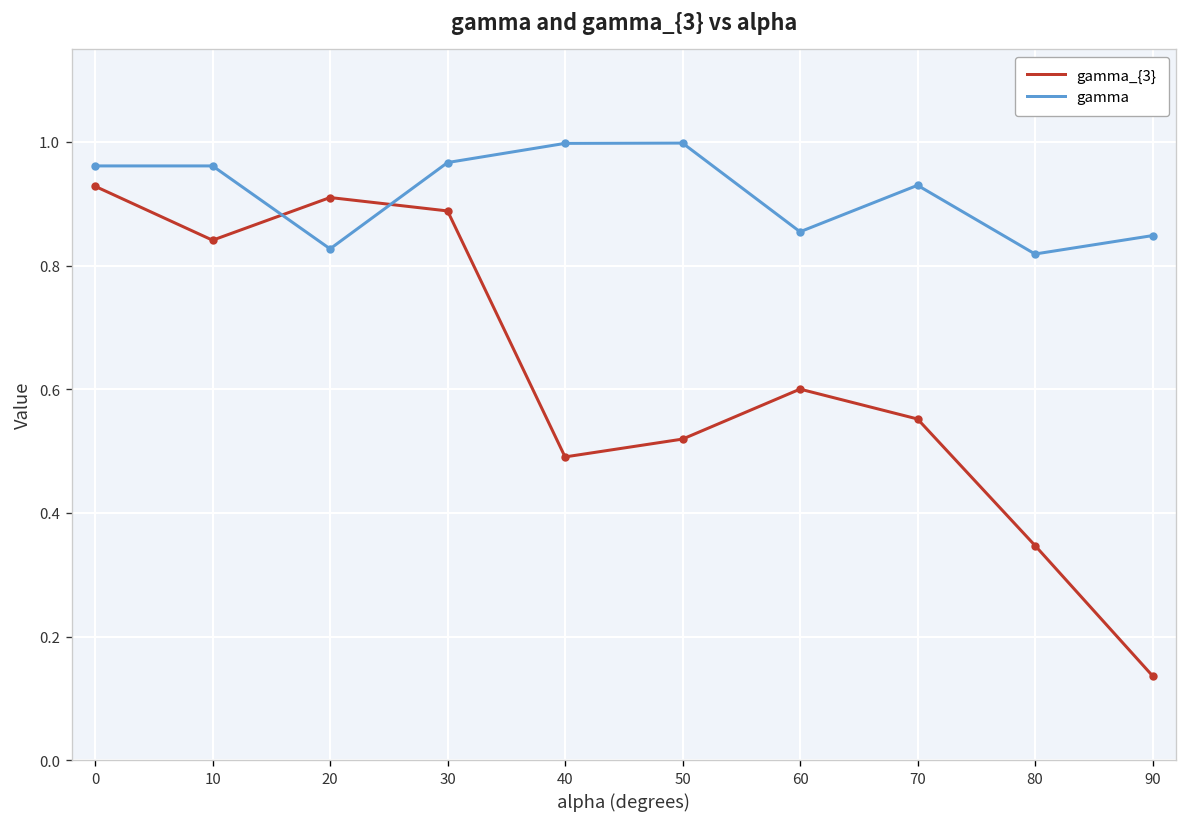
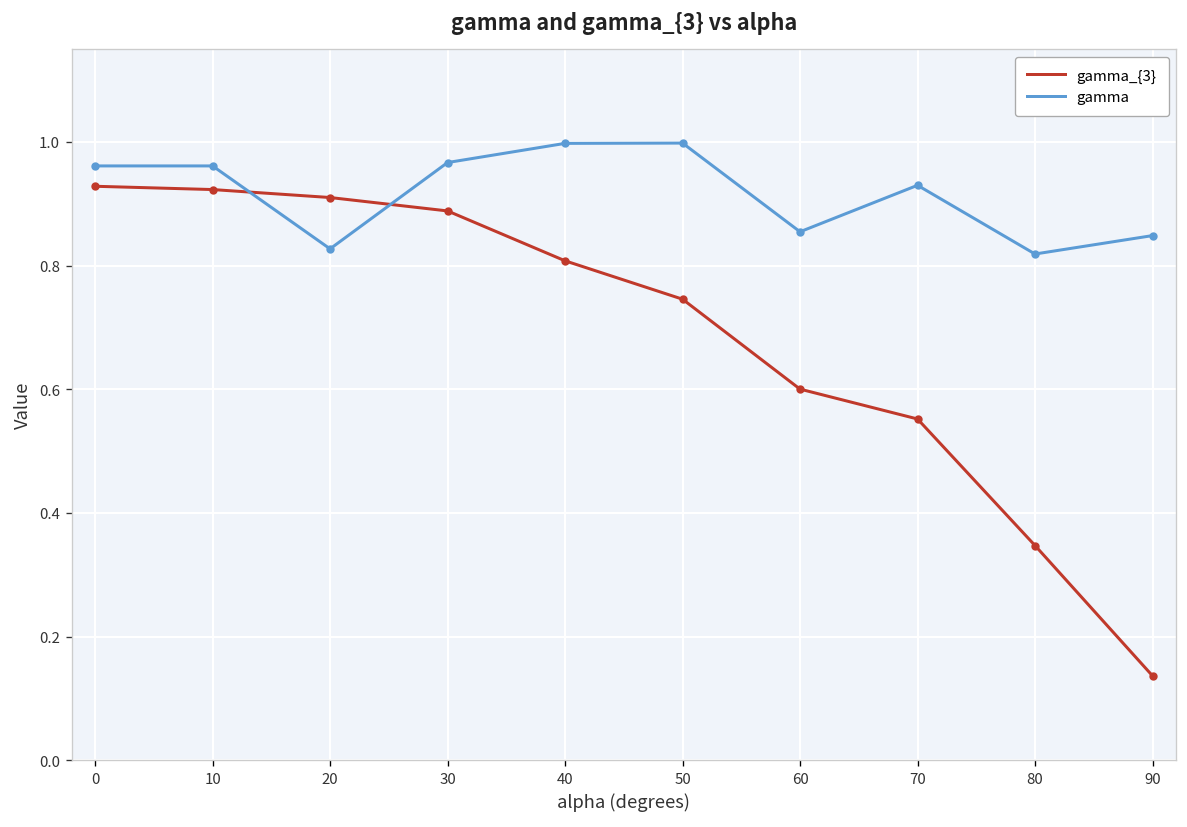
gamma_{3}, 10: 0.84 -> 0.92
gamma_{3}, 40: 0.49 -> 0.81
gamma_{3}, 50: 0.52 -> 0.75
